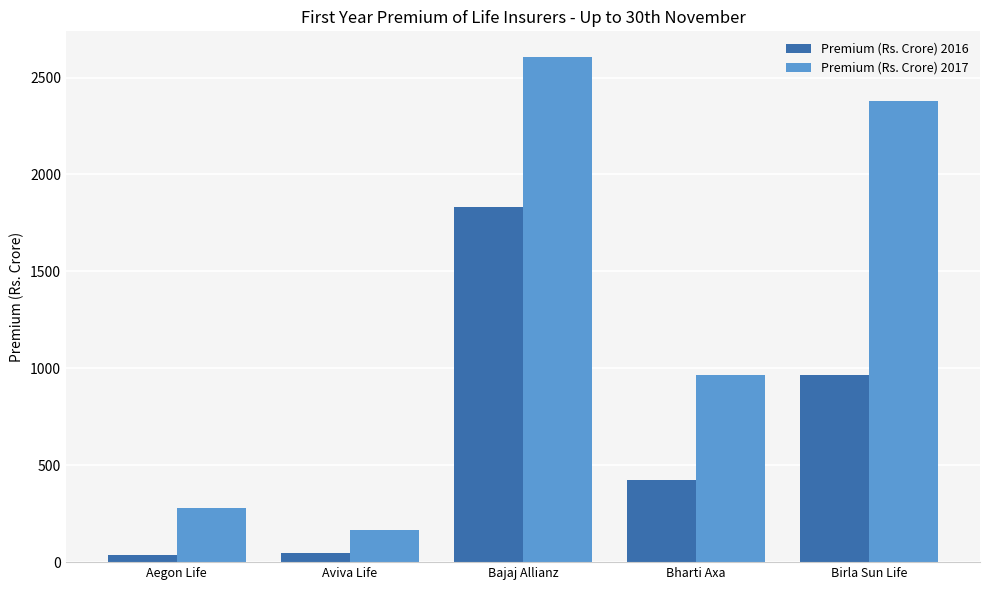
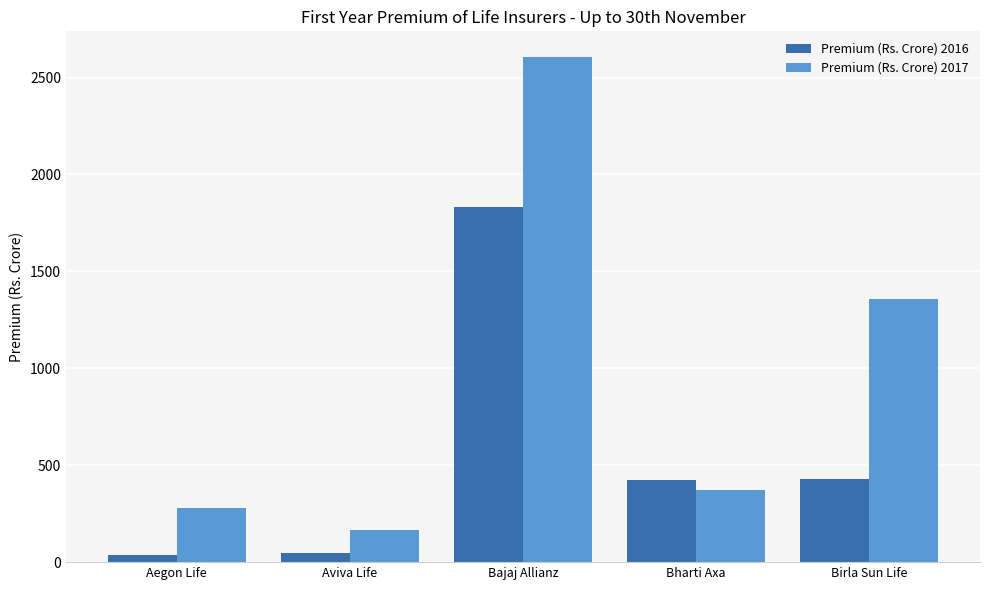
Premium (Rs. Crore) 2017, Bharti Axa: 960 -> 370
Premium (Rs. Crore) 2016, Birla Sun Life: 970 -> 430
Premium (Rs. Crore) 2017, Birla Sun Life: 2380 -> 1360
